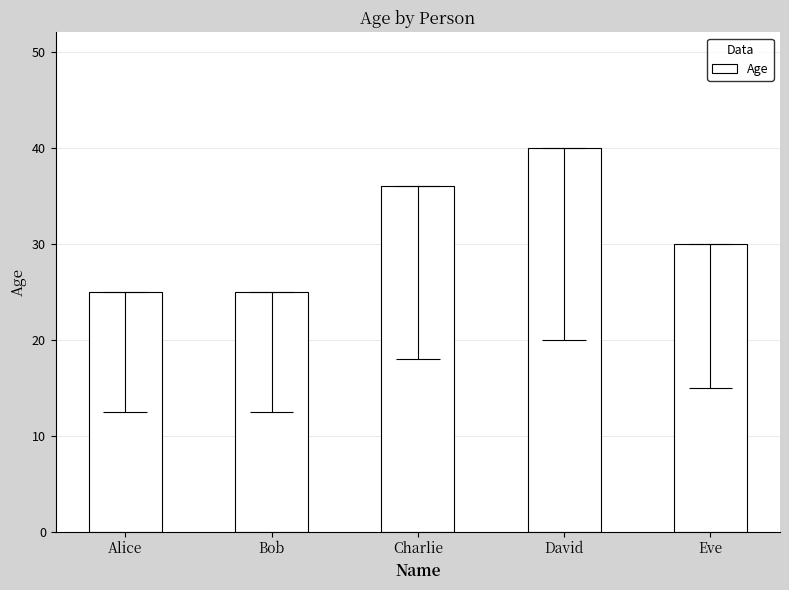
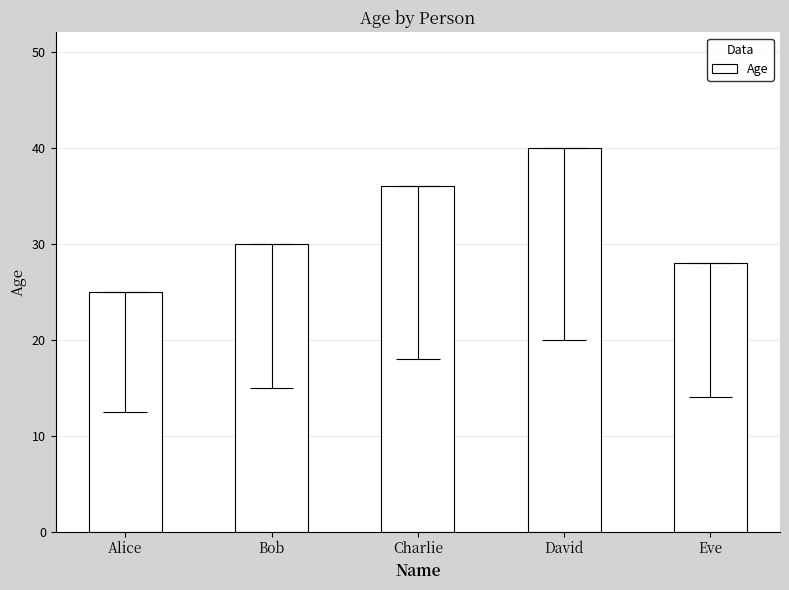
Bob: 25 -> 30
Eve: 30 -> 28
